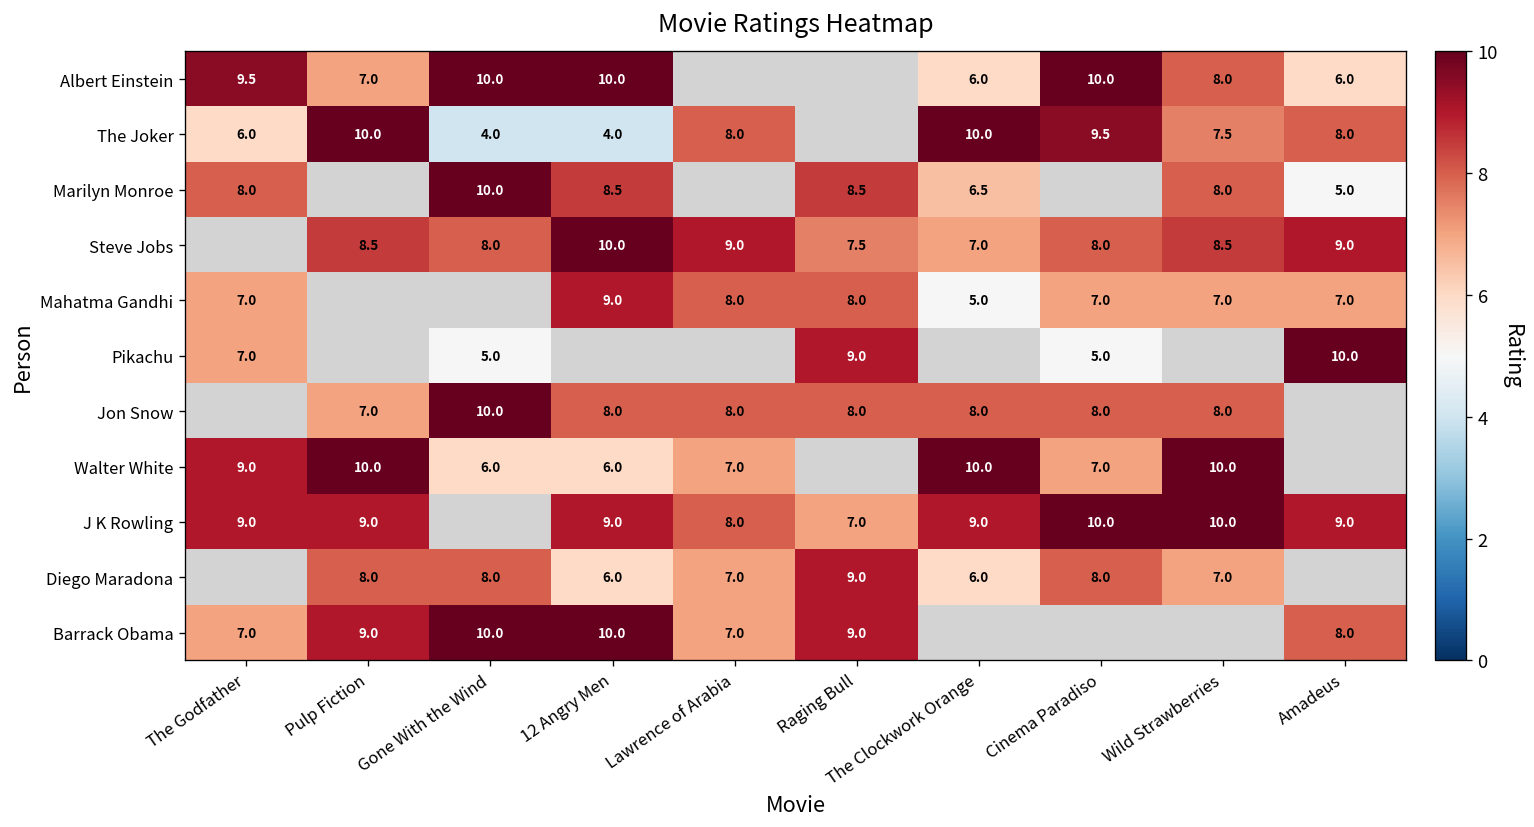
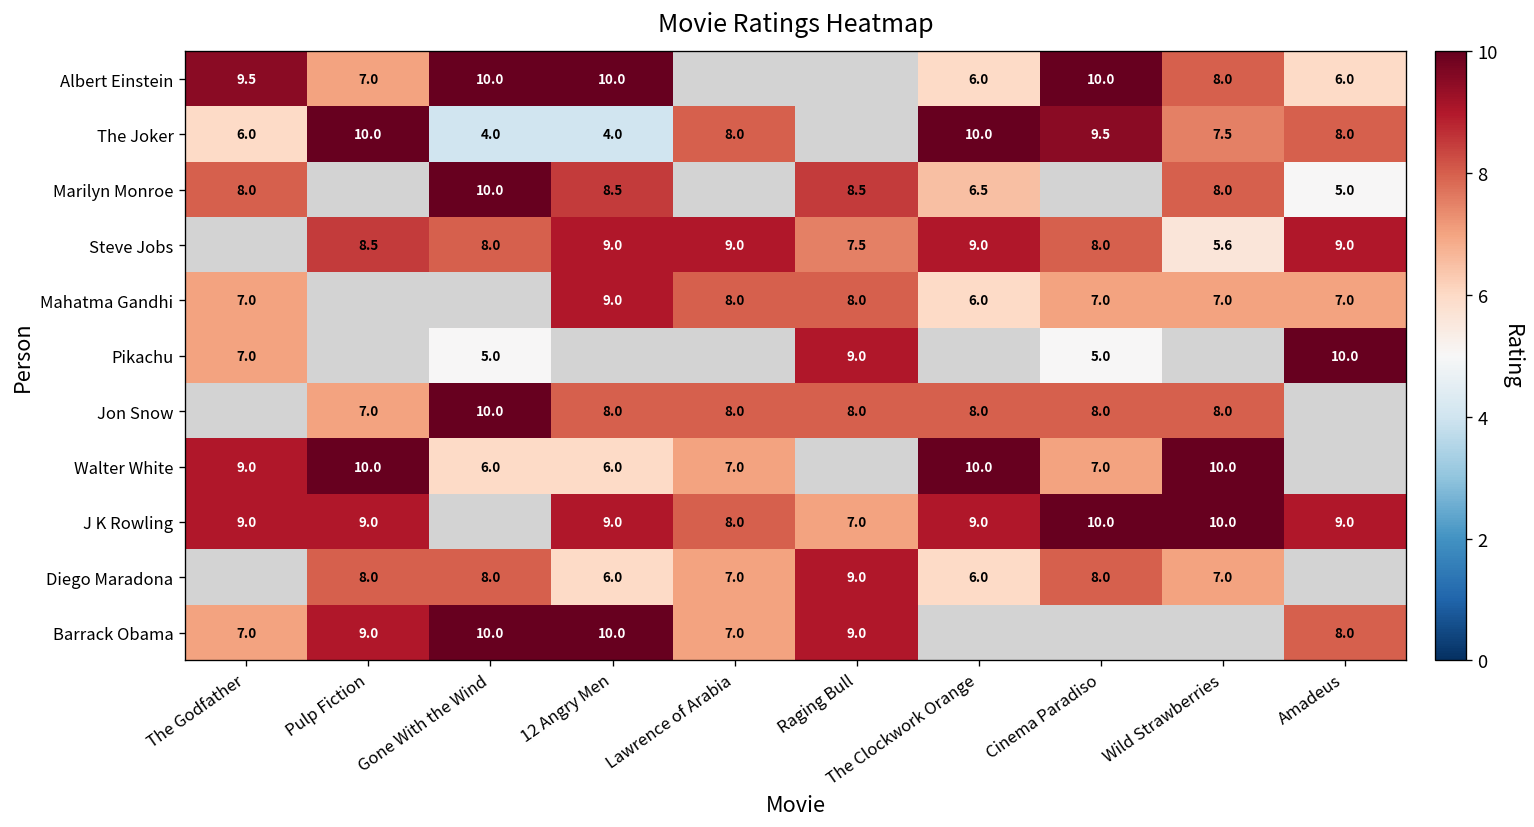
Steve Jobs, 12 Angry Men: 10.0 -> 9.0
Steve Jobs, The Clockwork Orange: 7.0 -> 9.0
Steve Jobs, Wild Strawberries: 8.5 -> 5.6
Mahatma Gandhi, The Clockwork Orange: 5.0 -> 6.0
